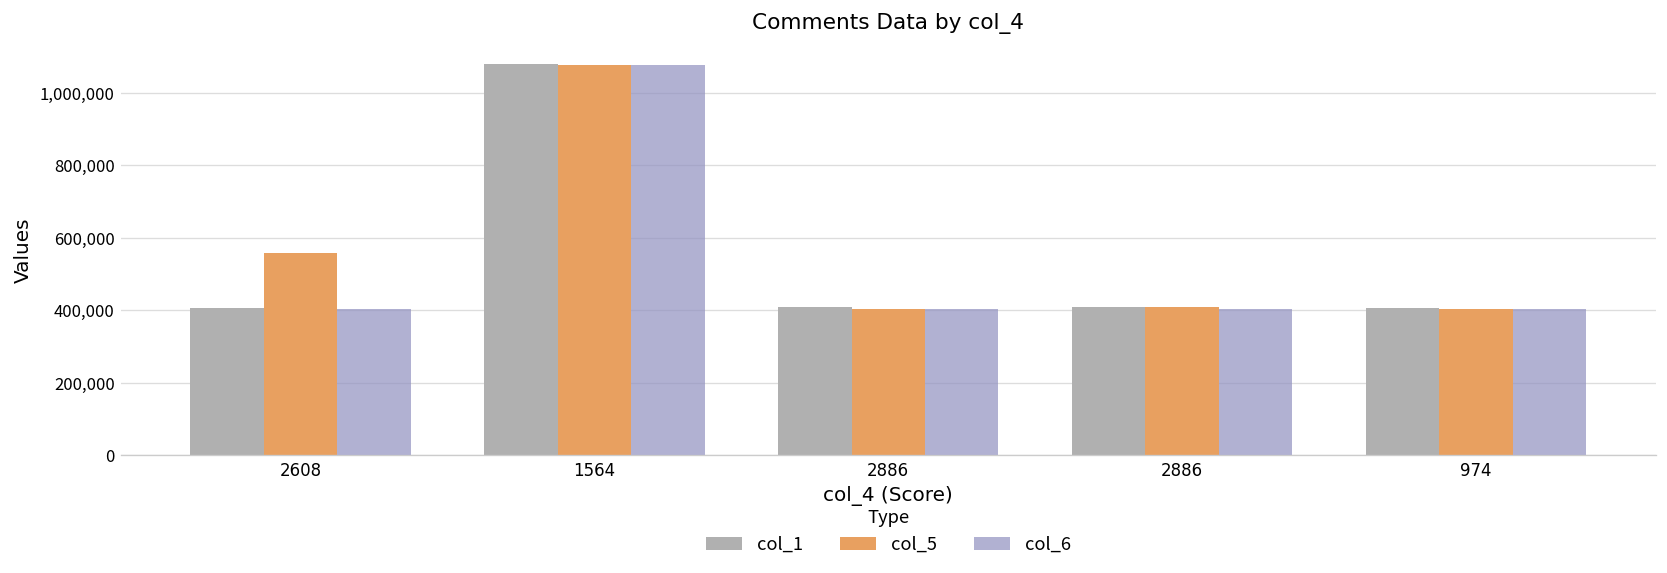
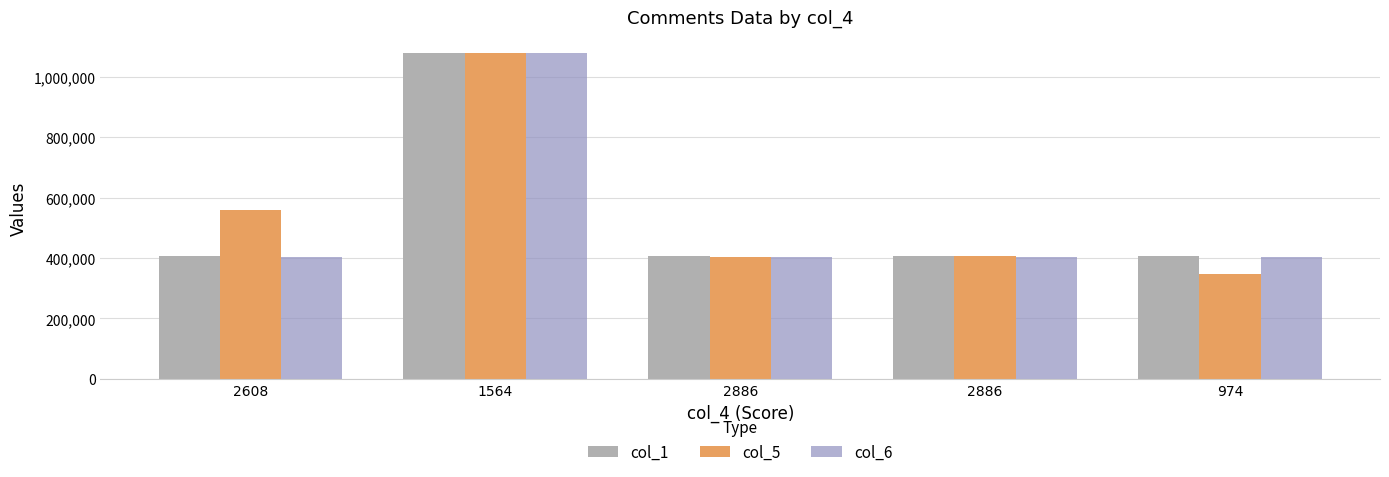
col_5, 974: 400,000 -> 350,000
